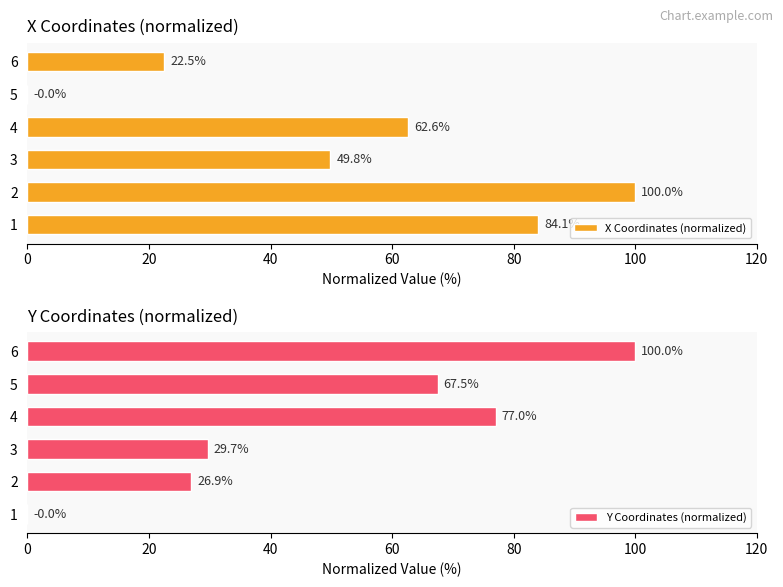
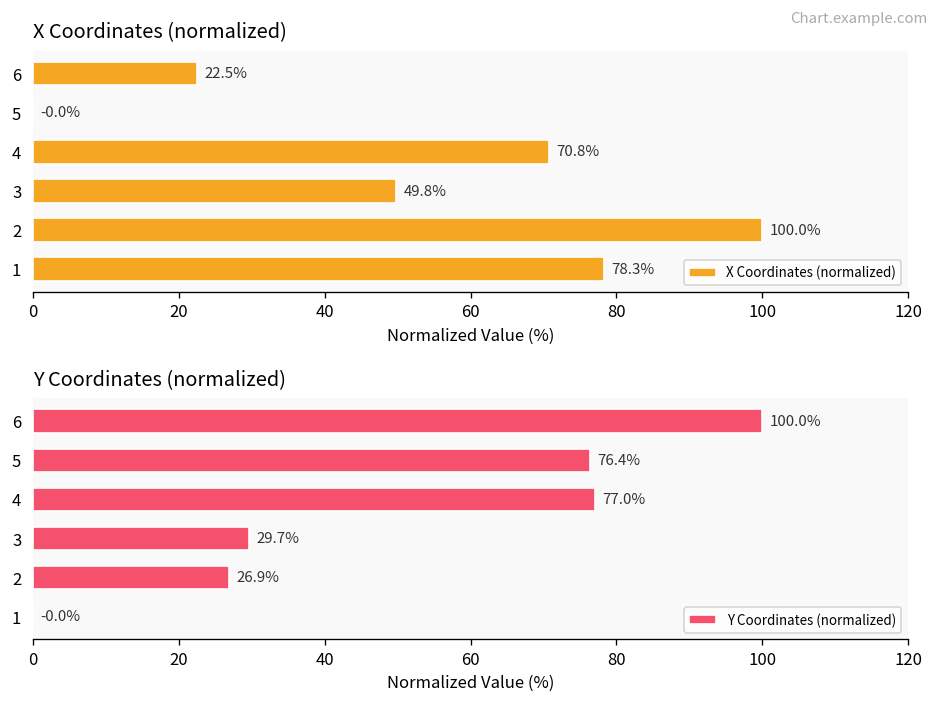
X Coordinates (normalized), 4: 62.6% -> 70.8%
X Coordinates (normalized), 1: 84 -> 78
Y Coordinates (normalized), 5: 67.5% -> 76.4%
